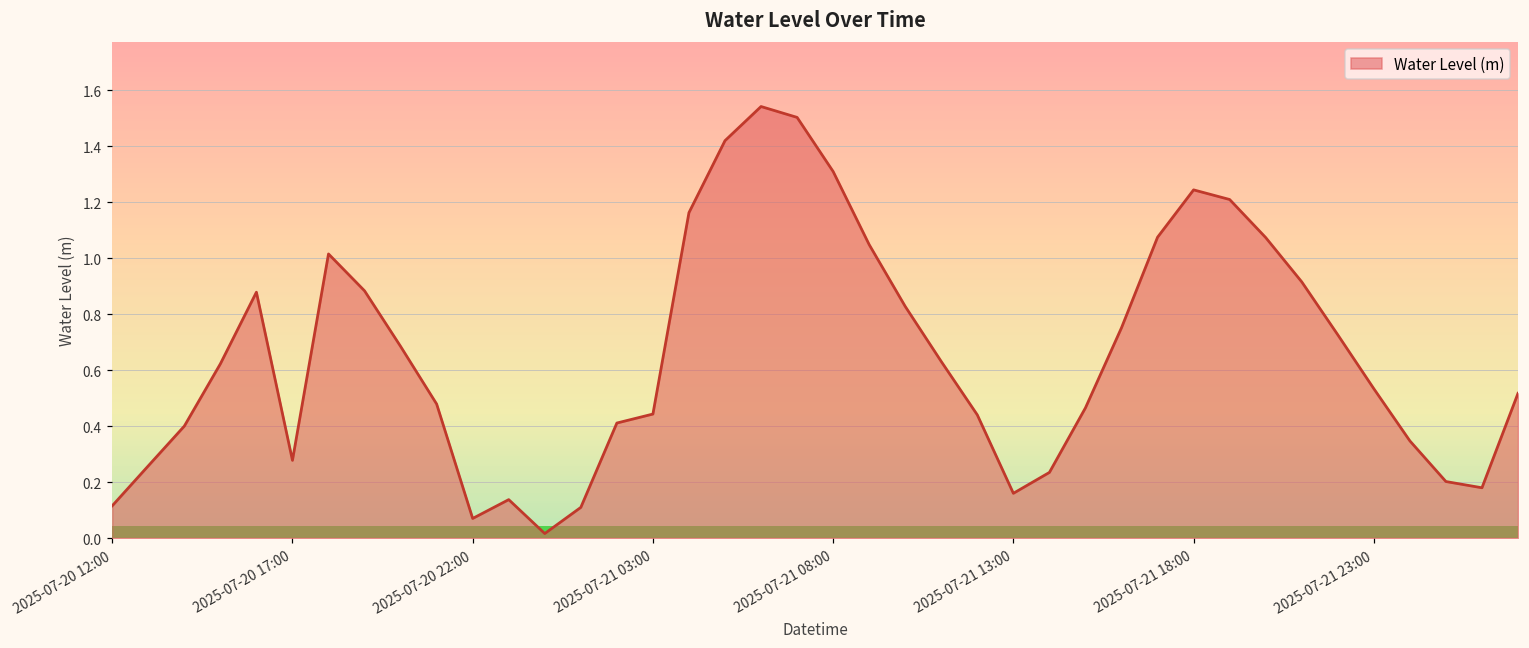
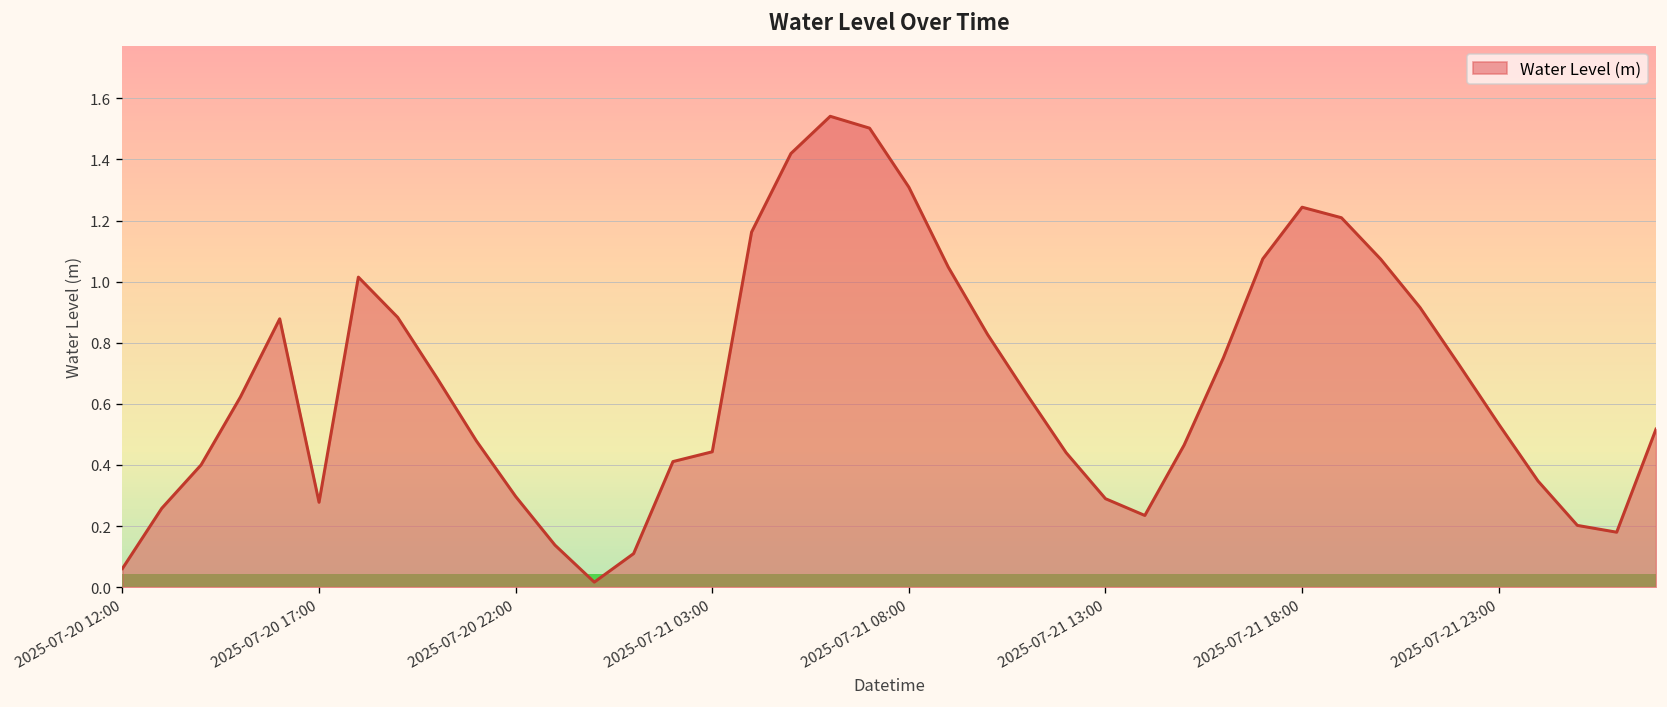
2025-07-20 12:00: 0.12 -> 0.06
2025-07-20 22:00: 0.07 -> 0.30
2025-07-21 13:00: 0.16 -> 0.29
